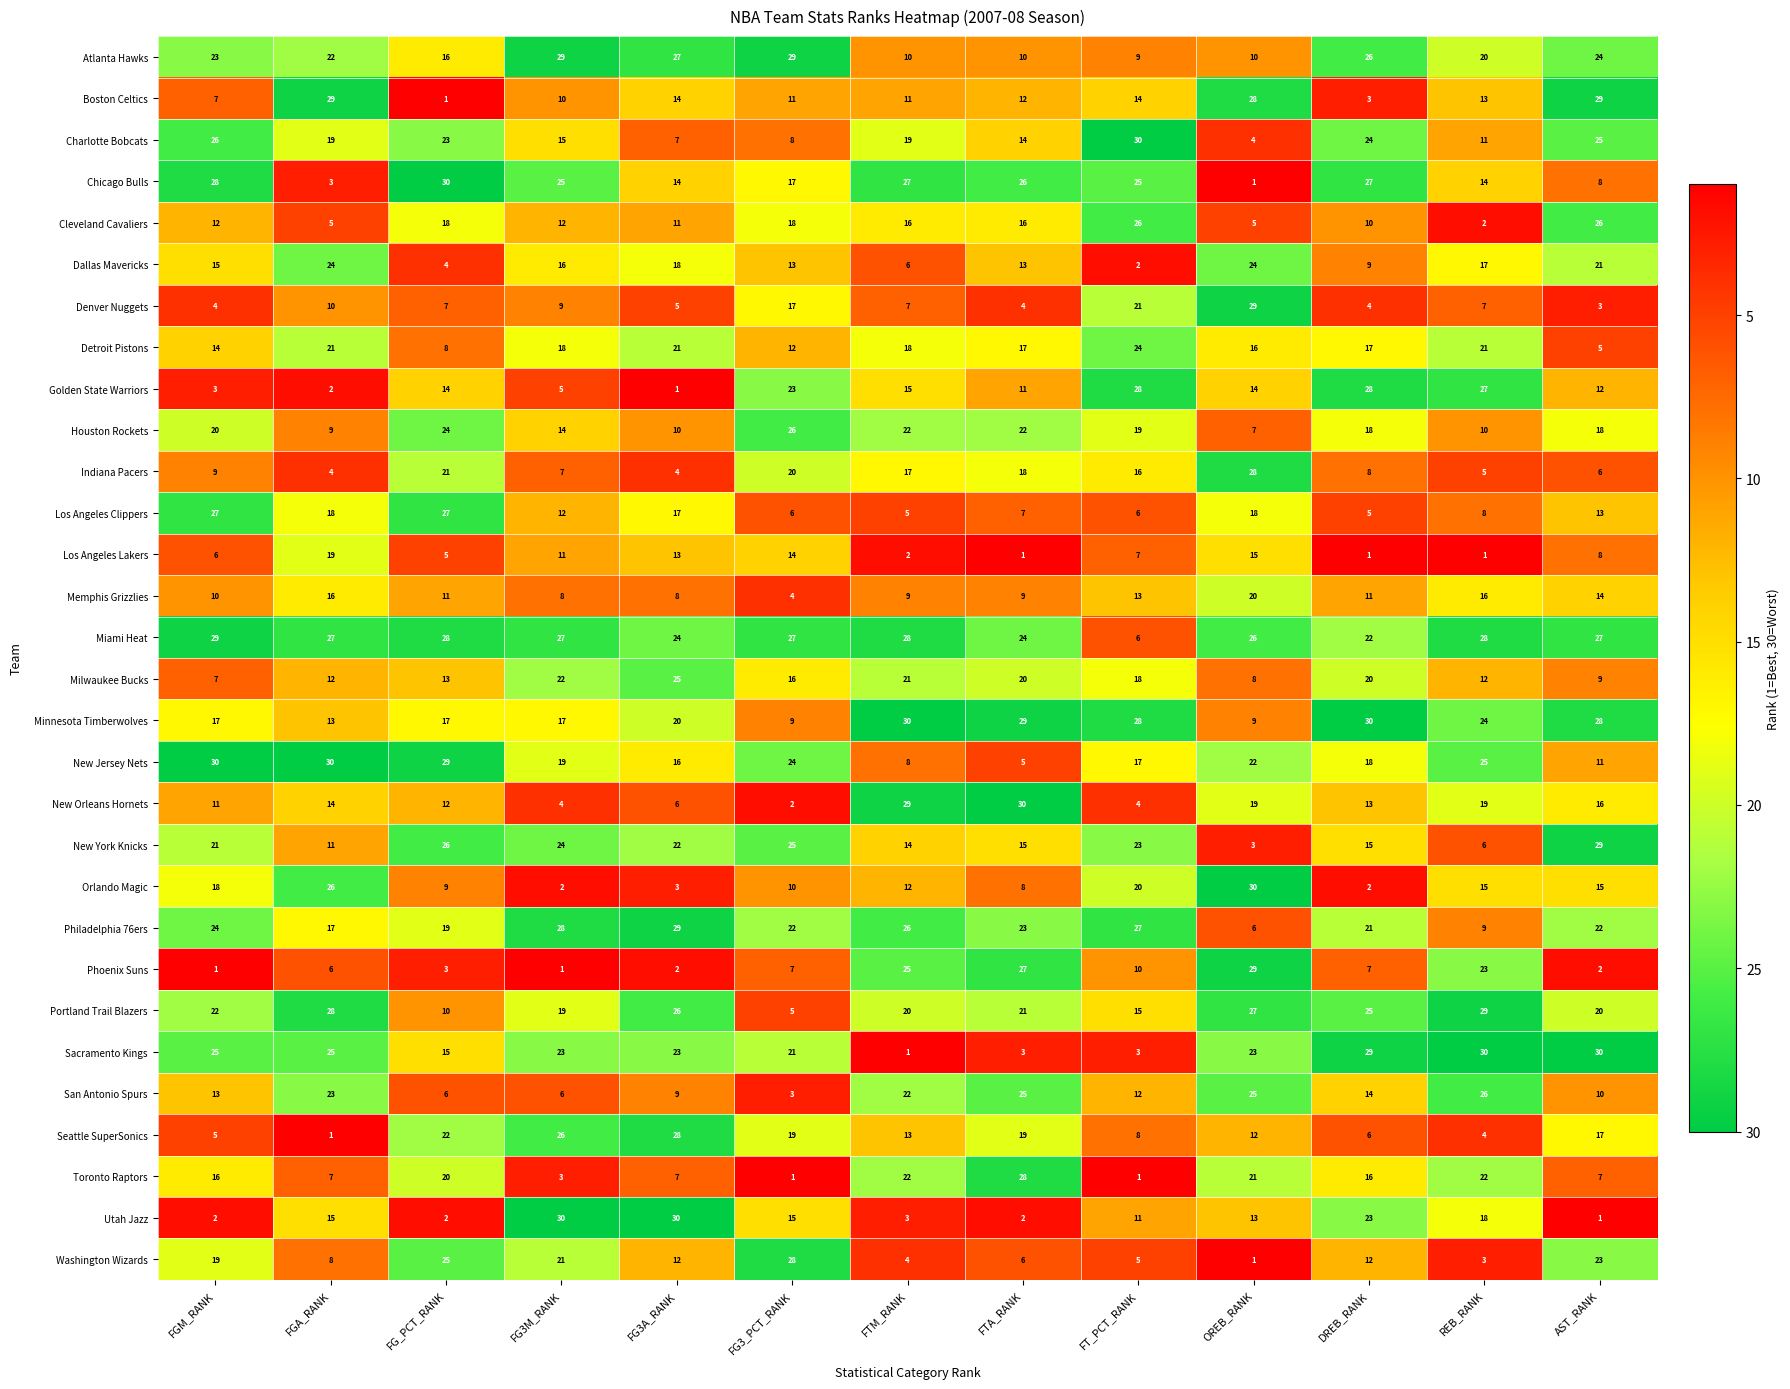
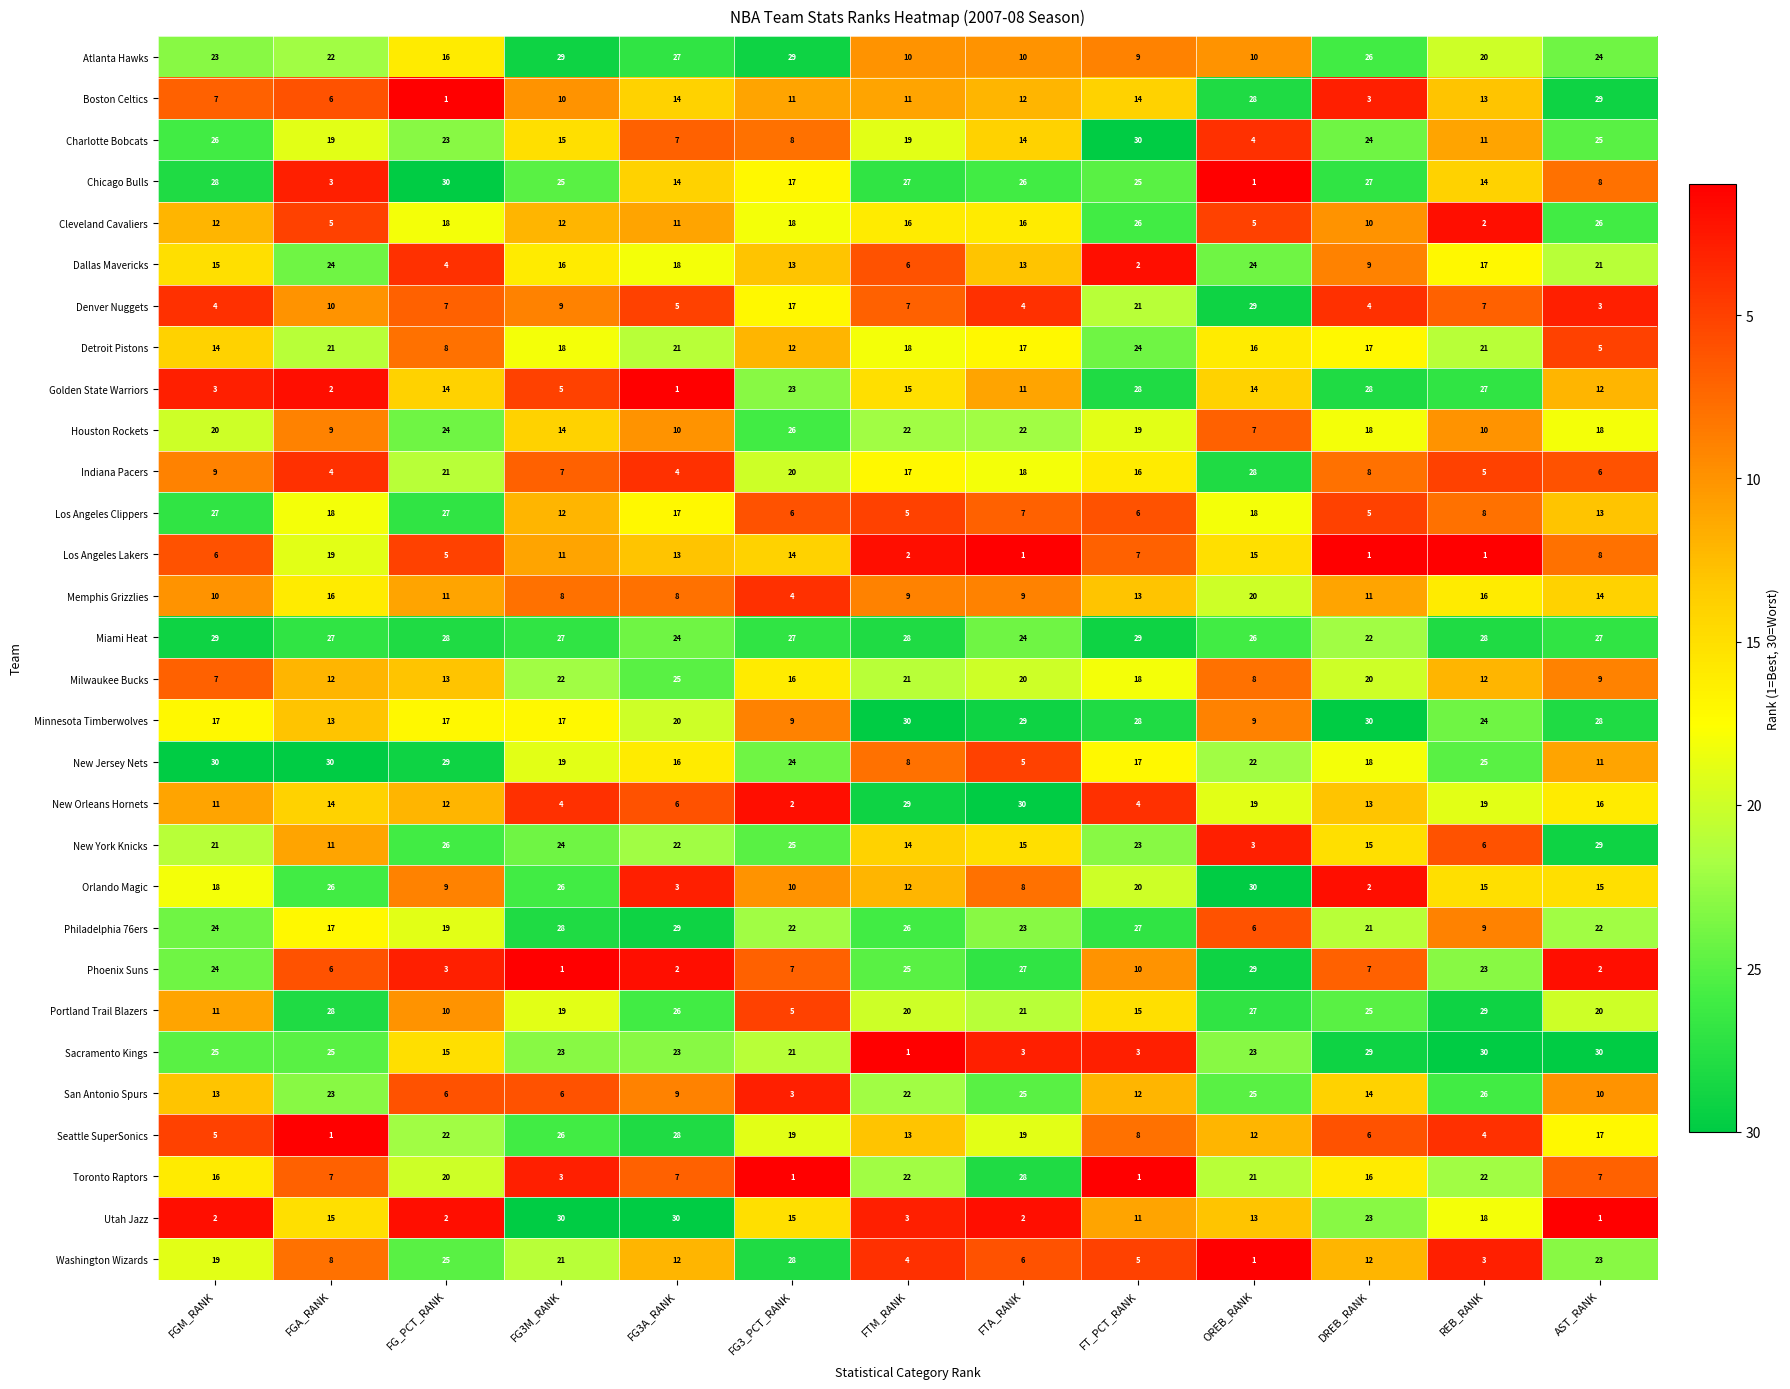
Boston Celtics, FGA_RANK: 29 -> 6
Miami Heat, FT_PCT_RANK: 6 -> 29
Orlando Magic, FG3M_RANK: 2 -> 26
Phoenix Suns, FGM_RANK: 1 -> 24
Portland Trail Blazers, FGM_RANK: 22 -> 11
